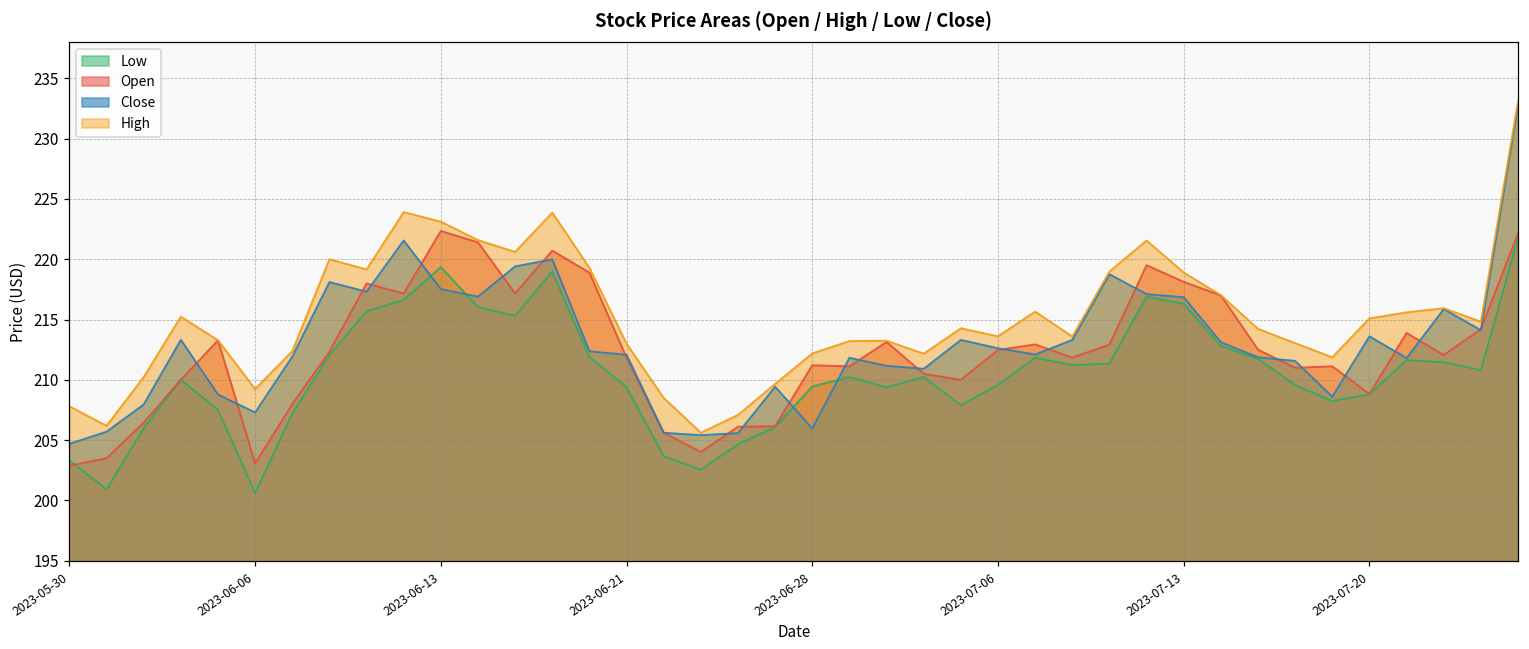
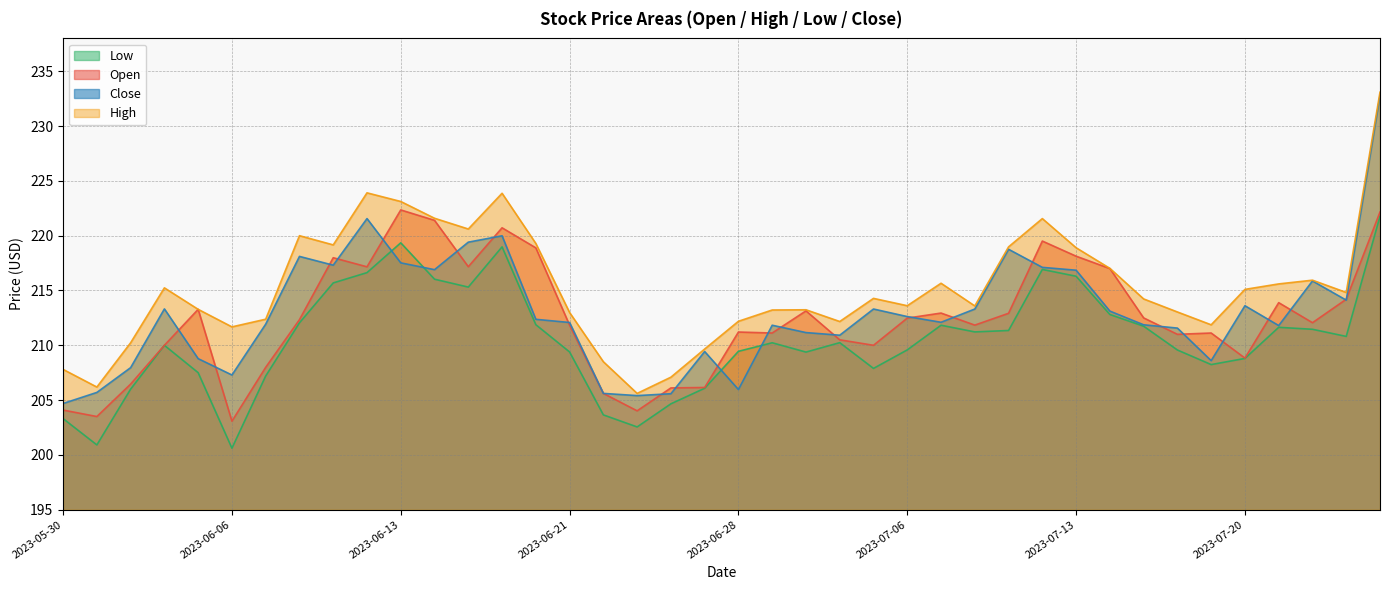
Open, 2023-05-30: 202.9 -> 204.1
High, 2023-06-06: 209.2 -> 211.7
